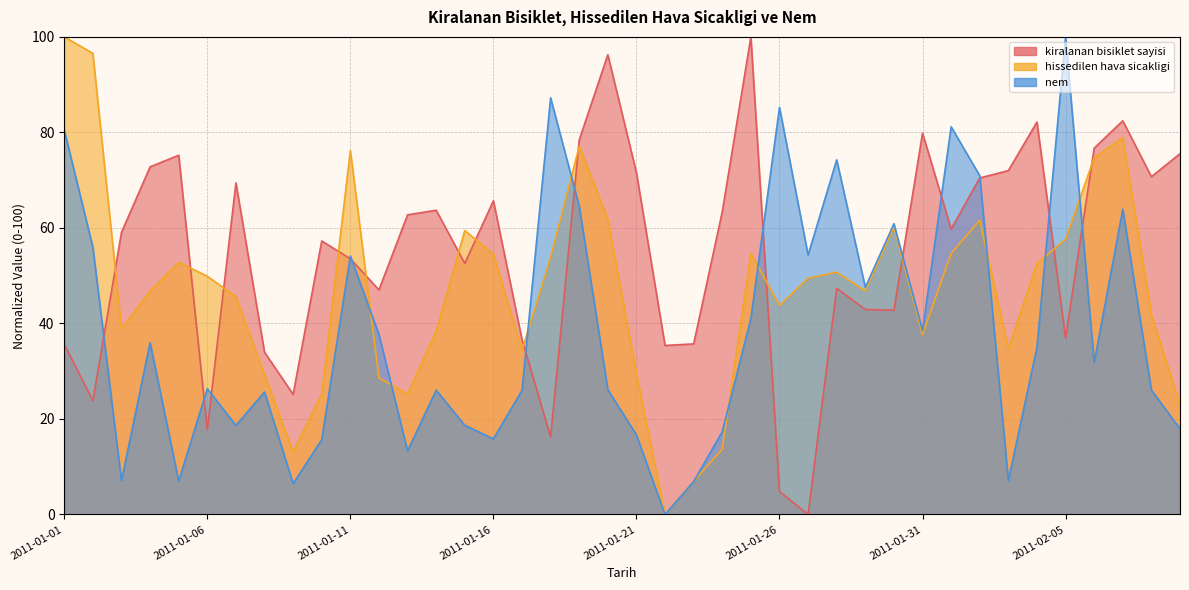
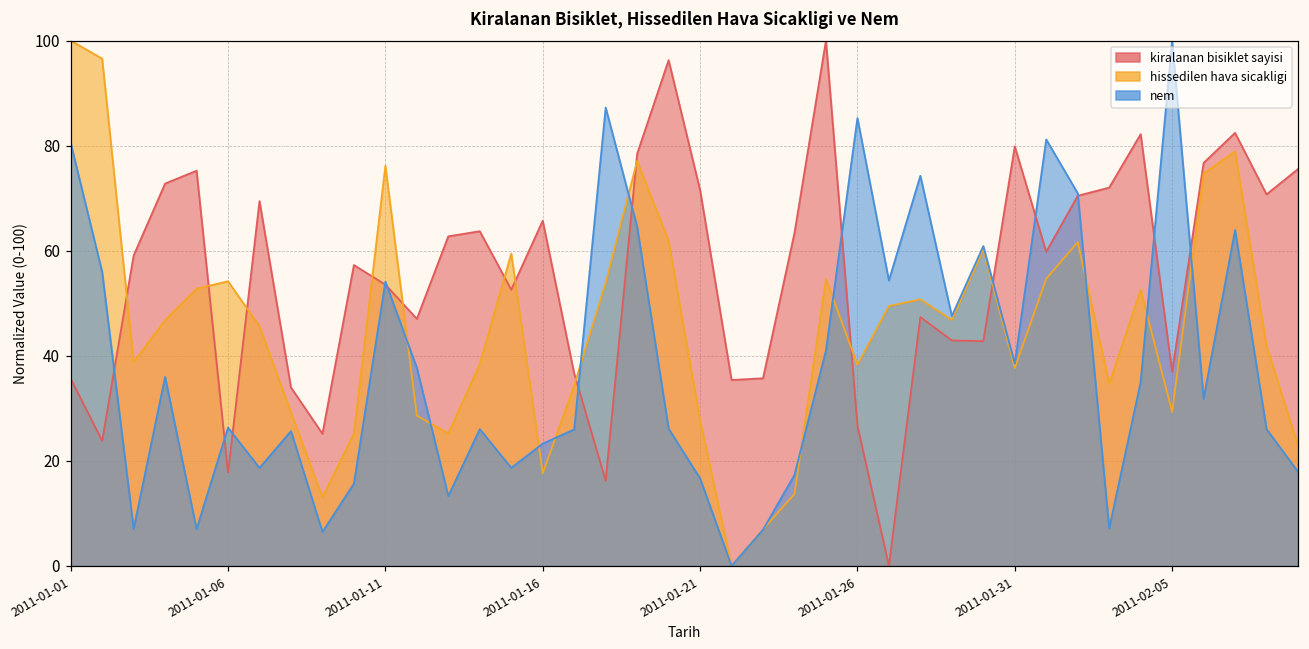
hissedilen hava sicakligi, 2011-01-06: 50 -> 54
hissedilen hava sicakligi, 2011-01-16: 55 -> 18
nem, 2011-01-16: 16 -> 23
hissedilen hava sicakligi, 2011-01-21: 30 -> 28
kiralanan bisiklet sayisi, 2011-01-26: 5 -> 27
hissedilen hava sicakligi, 2011-01-26: 44 -> 38
hissedilen hava sicakligi, 2011-02-05: 58 -> 29
